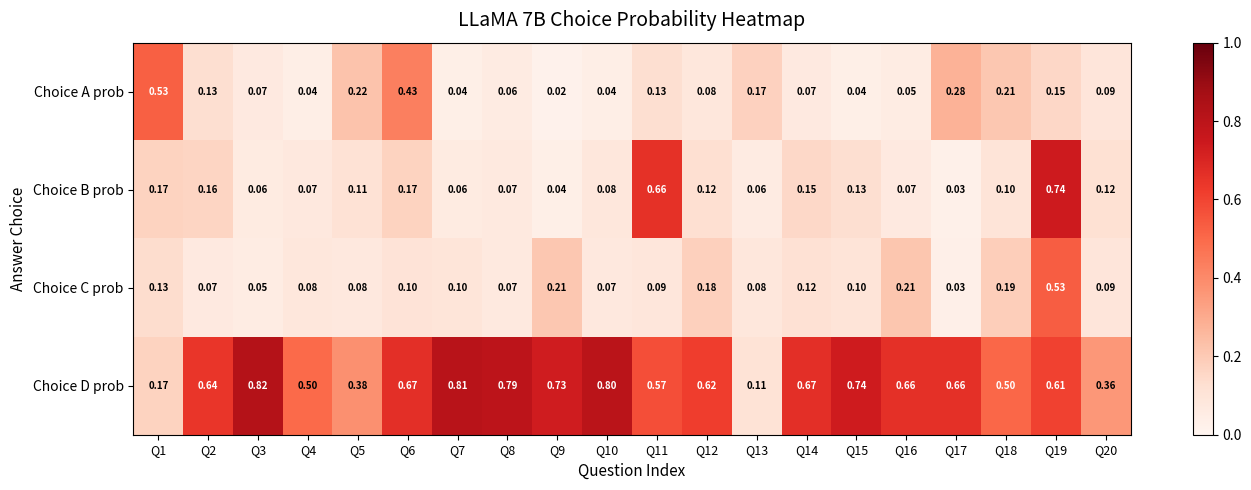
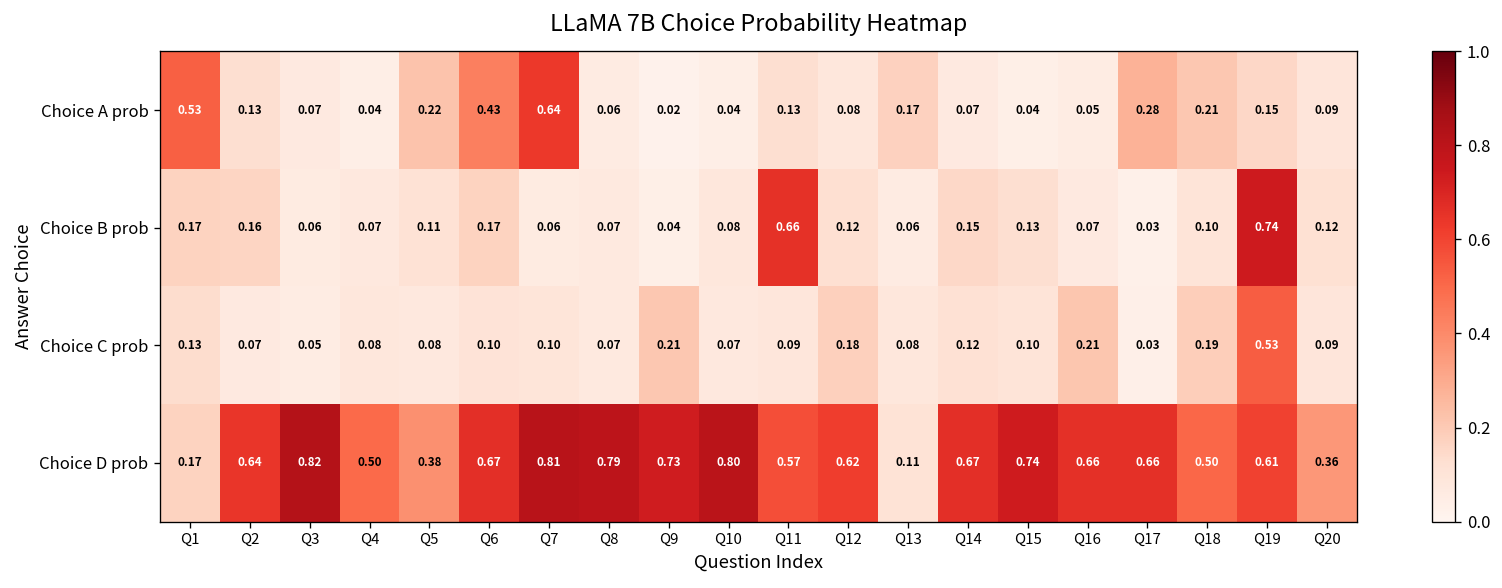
Choice A prob, Q7: 0.04 -> 0.64
